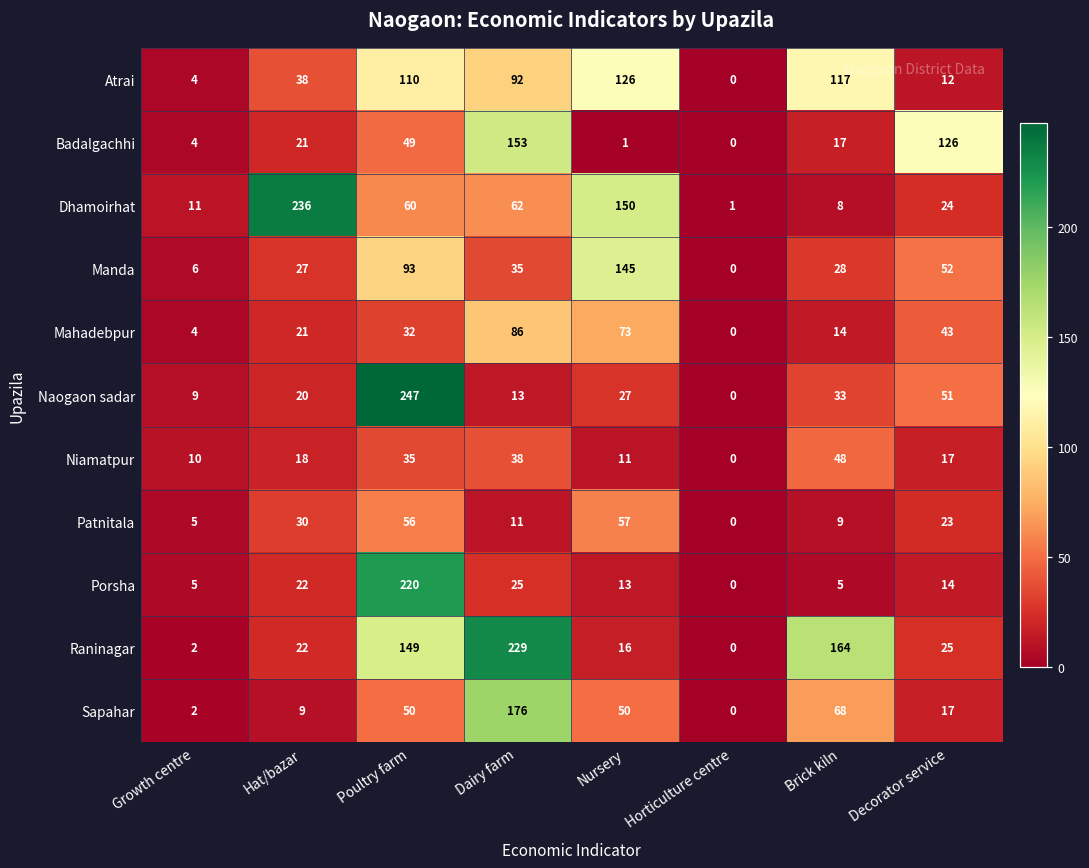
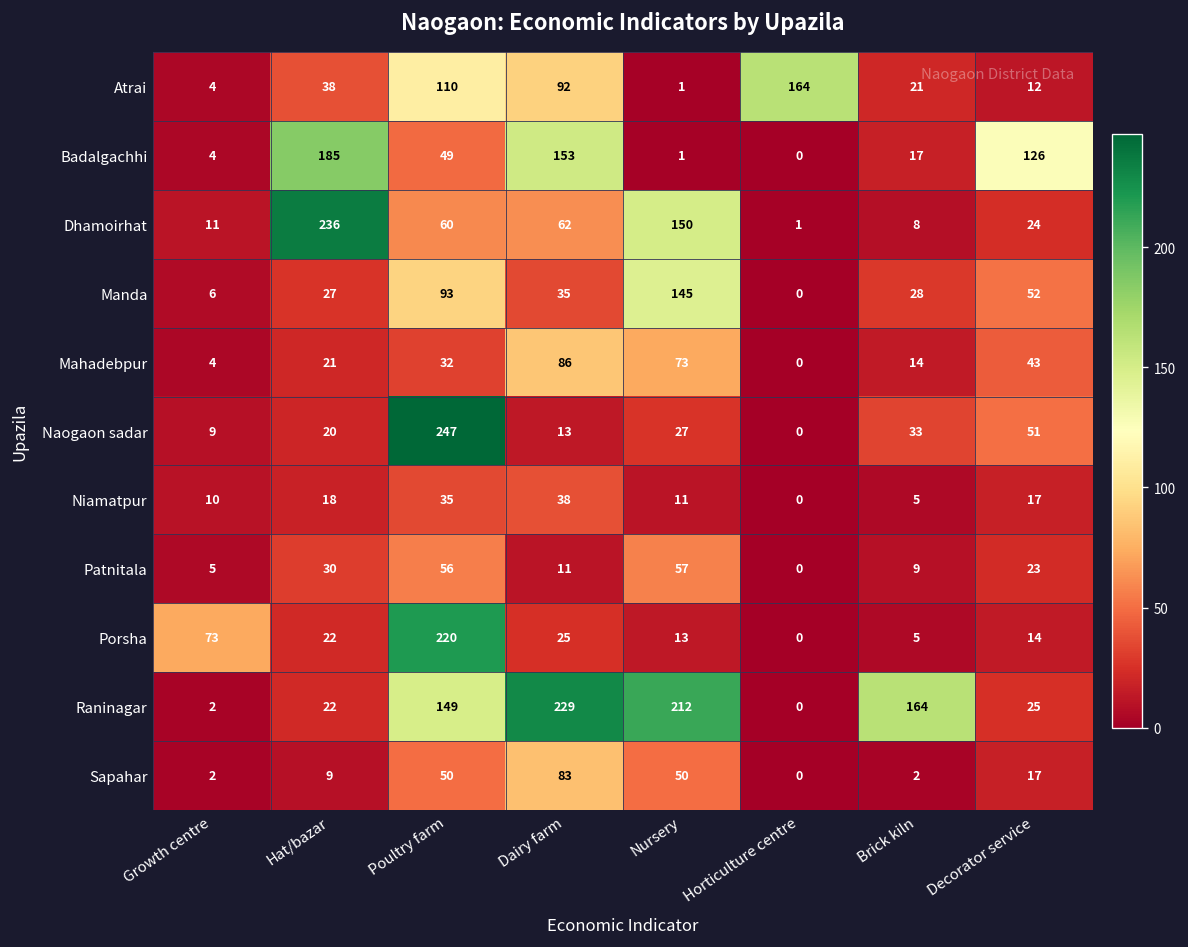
Atrai, Nursery: 126 -> 1
Atrai, Horticulture centre: 0 -> 164
Atrai, Brick kiln: 117 -> 21
Badalgachhi, Hat/bazar: 21 -> 185
Niamatpur, Brick kiln: 48 -> 5
Porsha, Growth centre: 5 -> 73
Raninagar, Nursery: 16 -> 212
Sapahar, Dairy farm: 176 -> 83
Sapahar, Brick kiln: 68 -> 2
